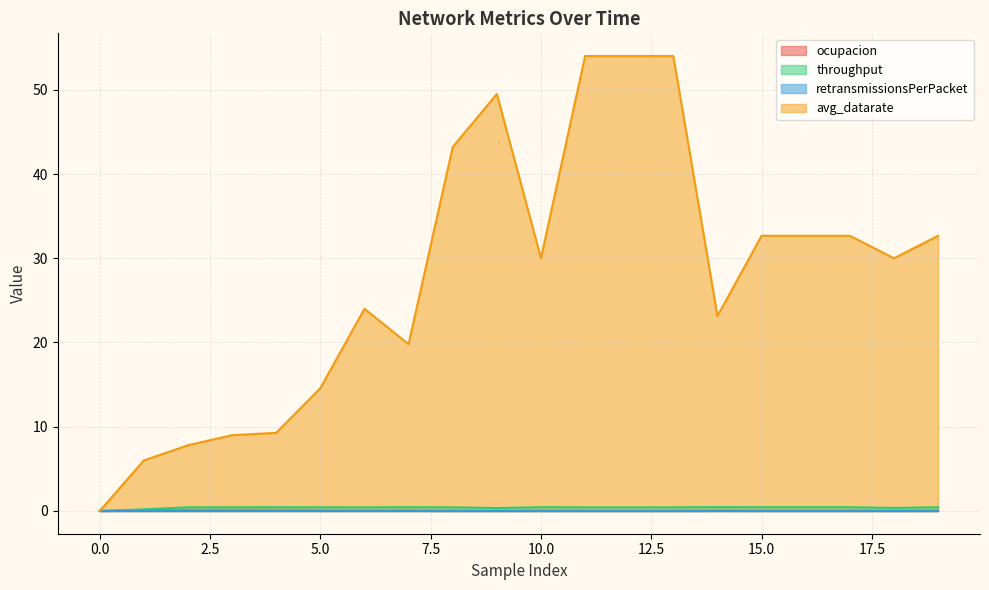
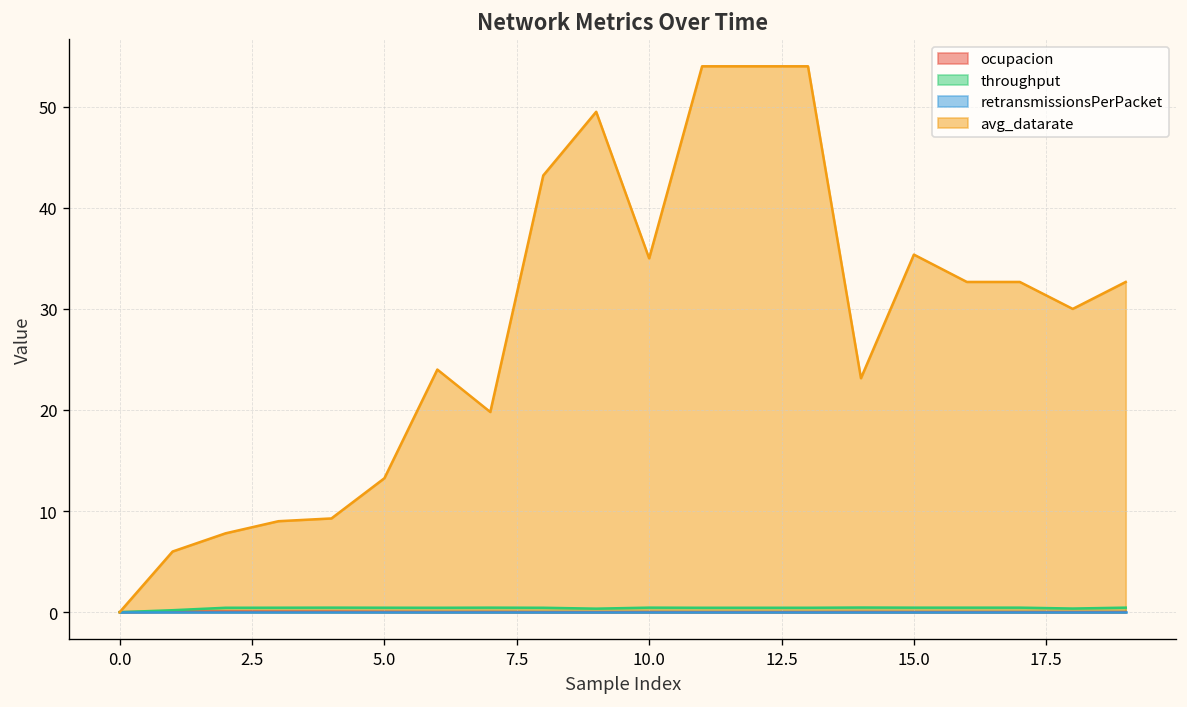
avg_datarate, 5.0: 15 -> 13
avg_datarate, 10.0: 30 -> 35
avg_datarate, 15.0: 33 -> 35
